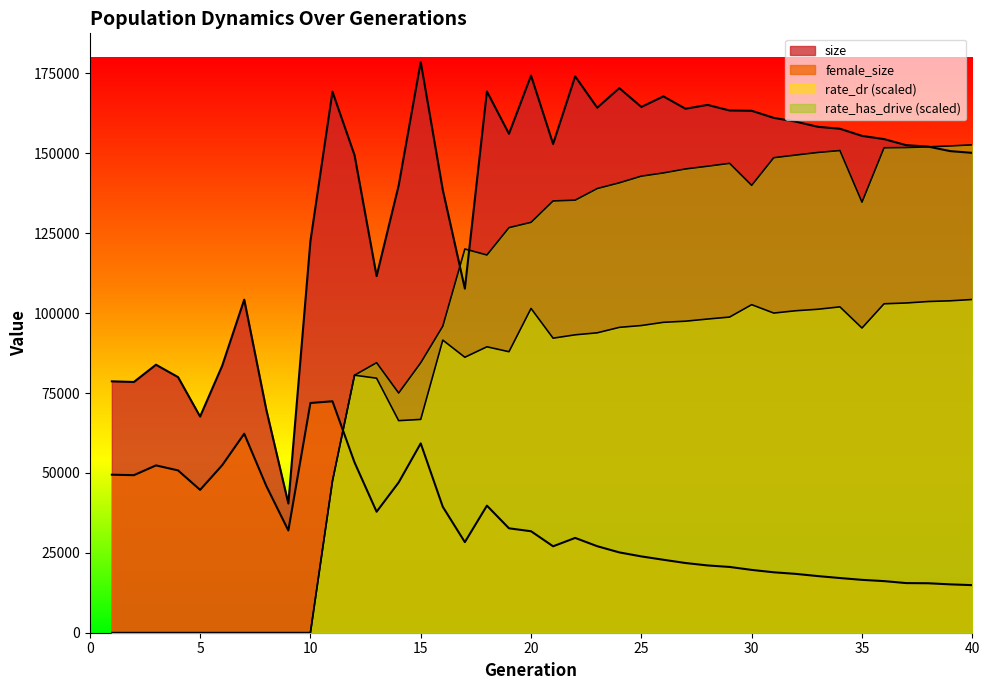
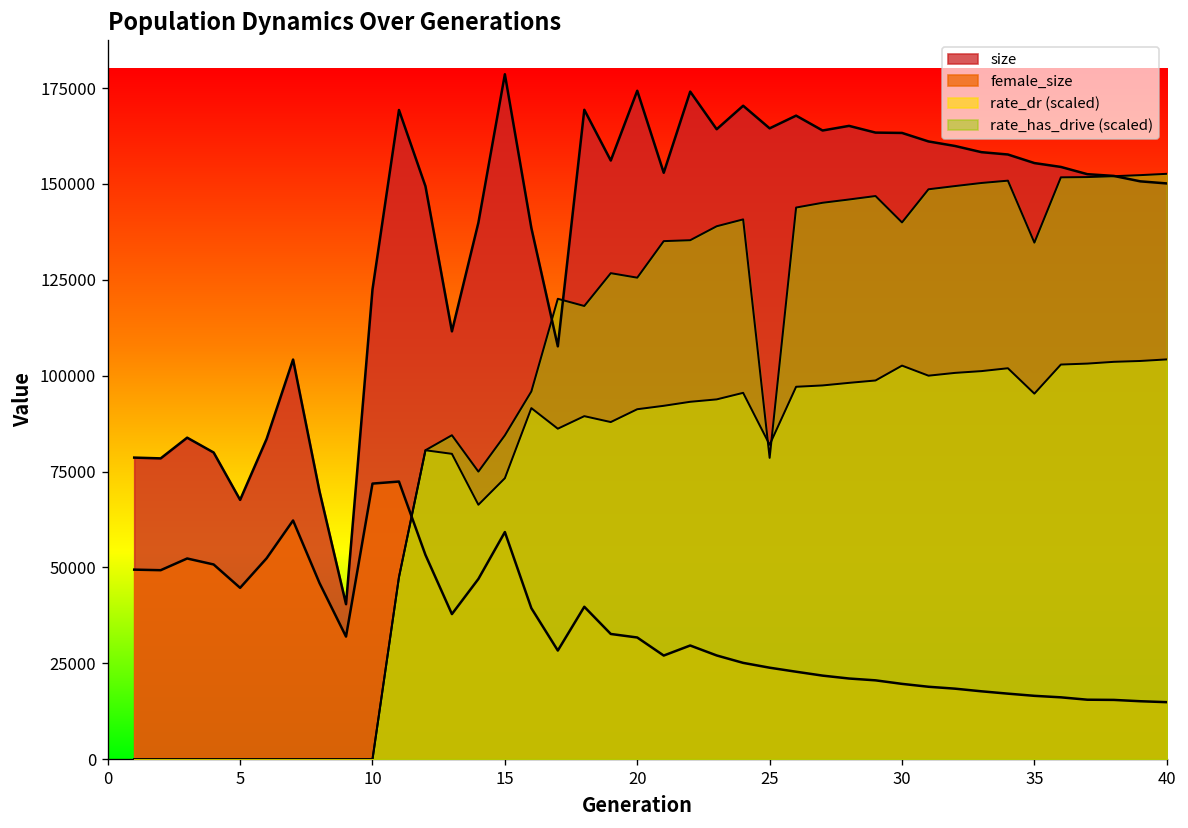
rate_dr (scaled), 15: 67000 -> 73000
rate_dr (scaled), 20: 101000 -> 91000
rate_has_drive (scaled), 20: 128000 -> 126000
rate_dr (scaled), 25: 96000 -> 82000
rate_has_drive (scaled), 25: 143000 -> 79000
